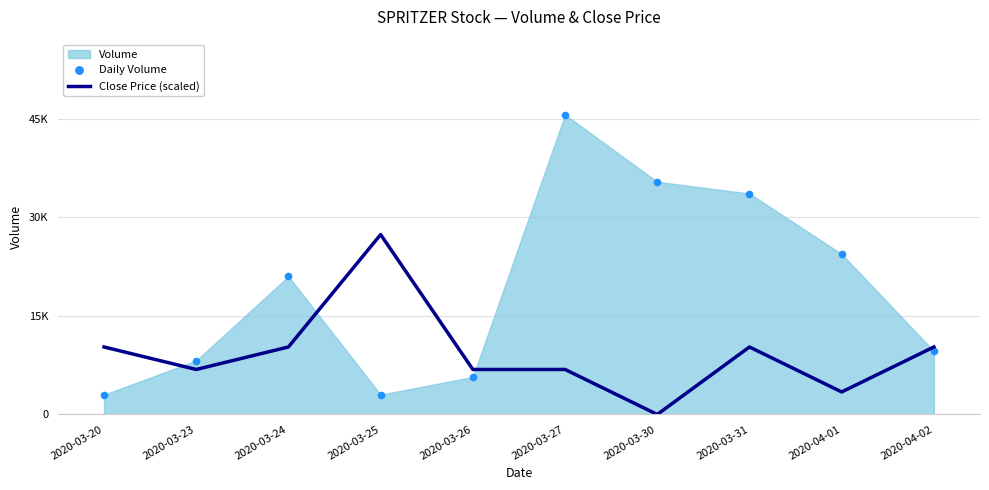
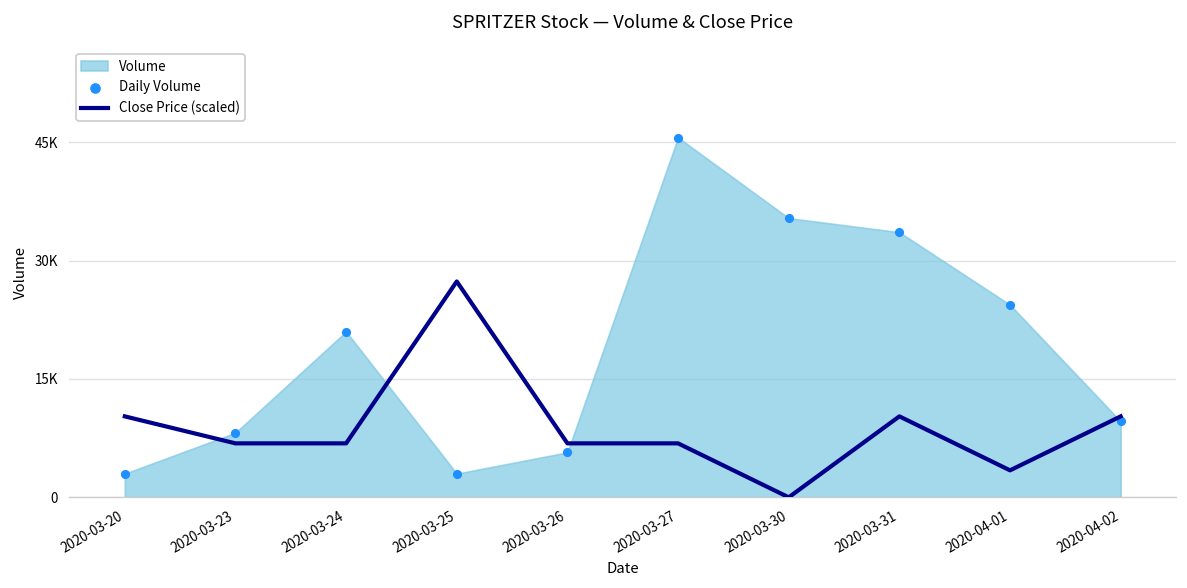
Close Price (scaled), 2020-03-24: 10000 -> 7000
